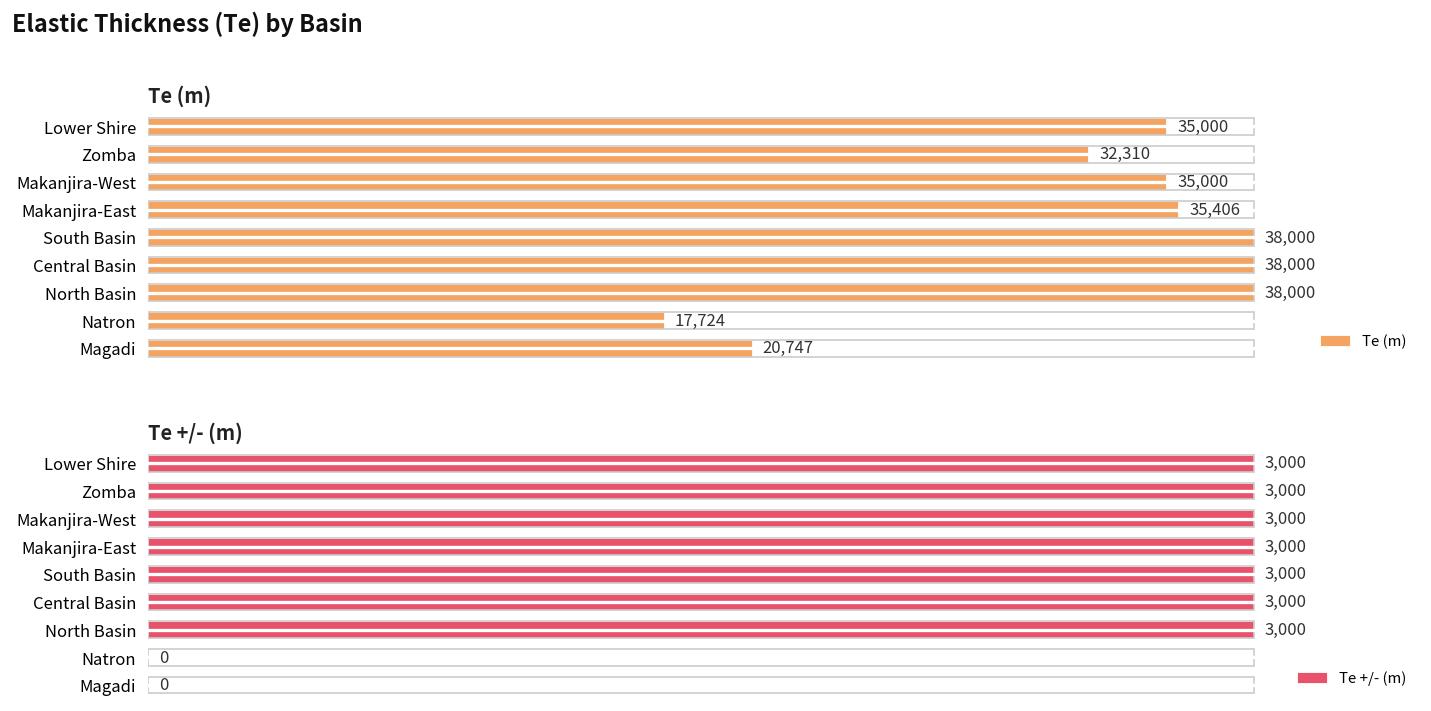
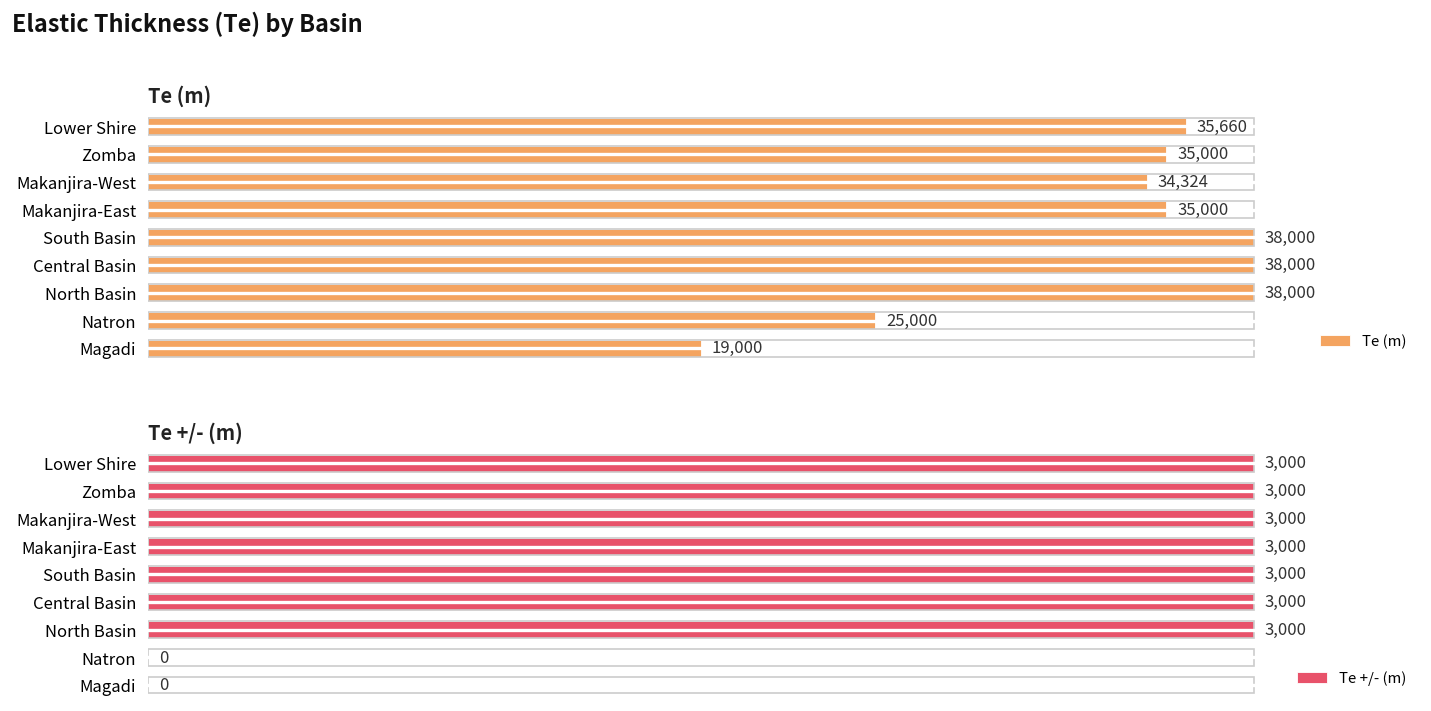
Te (m), Te (m), Lower Shire: 35,000 -> 35,660
Te (m), Te (m), Zomba: 32,310 -> 35,000
Te (m), Te (m), Makanjira-West: 35,000 -> 34,324
Te (m), Te (m), Makanjira-East: 35,406 -> 35,000
Te (m), Te (m), Natron: 17,724 -> 25,000
Te (m), Te (m), Magadi: 20,747 -> 19,000
